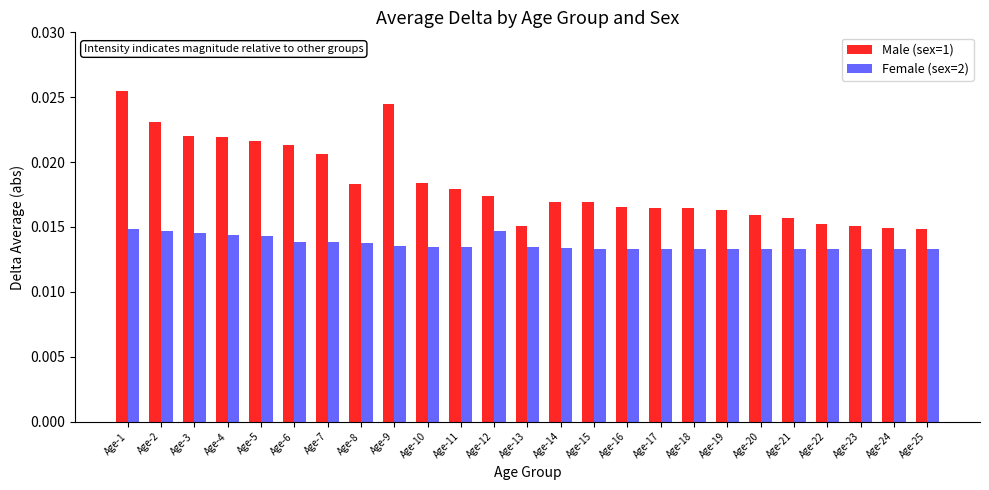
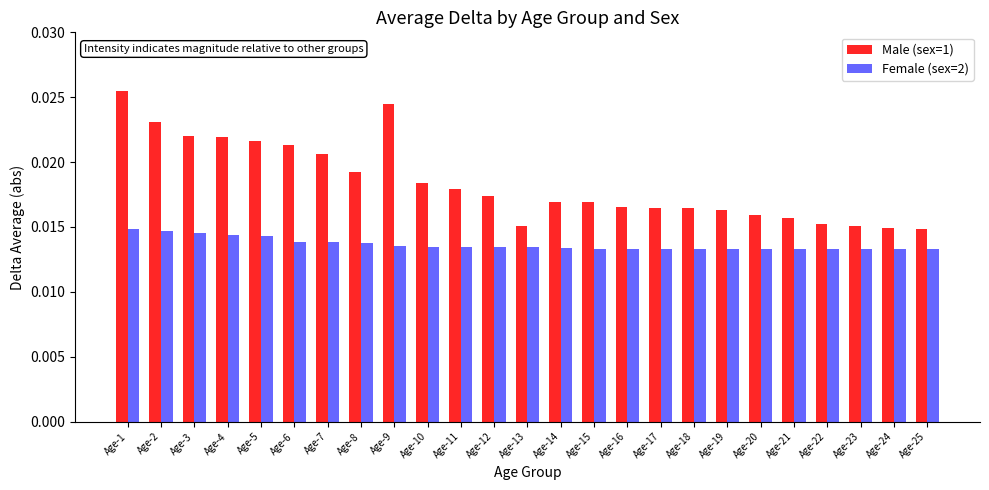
Male (sex=1), Age-8: 0.0183 -> 0.0192
Female (sex=2), Age-12: 0.0147 -> 0.0134
